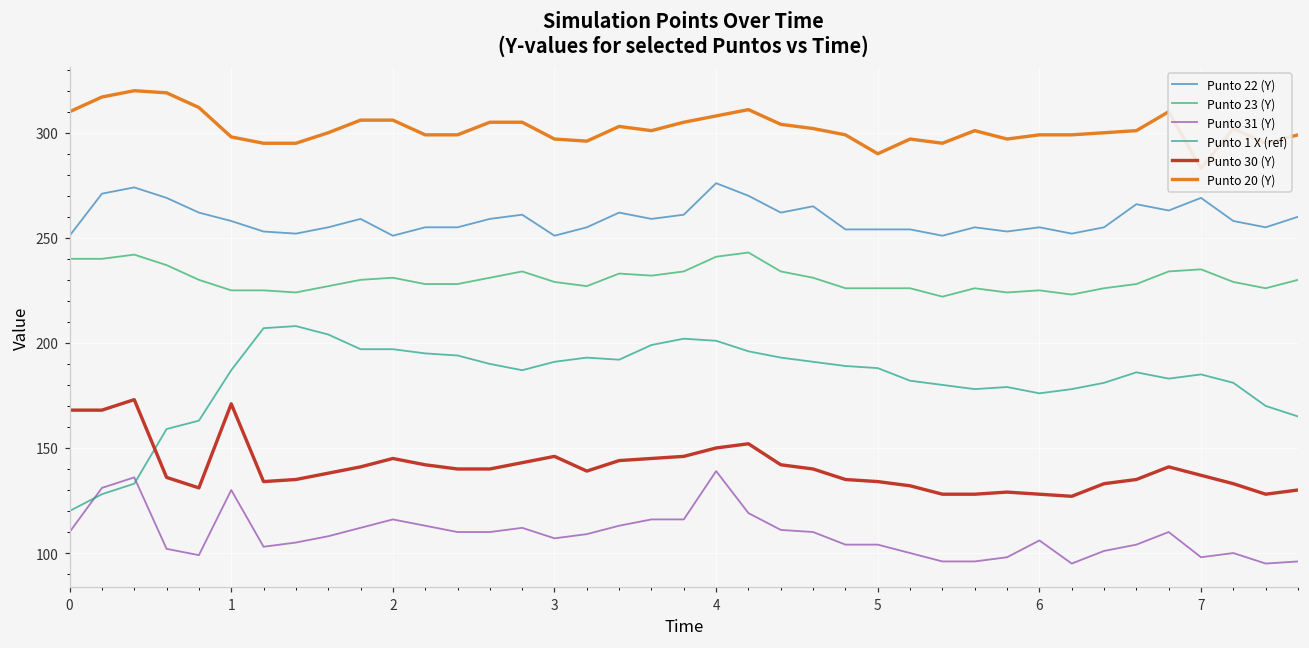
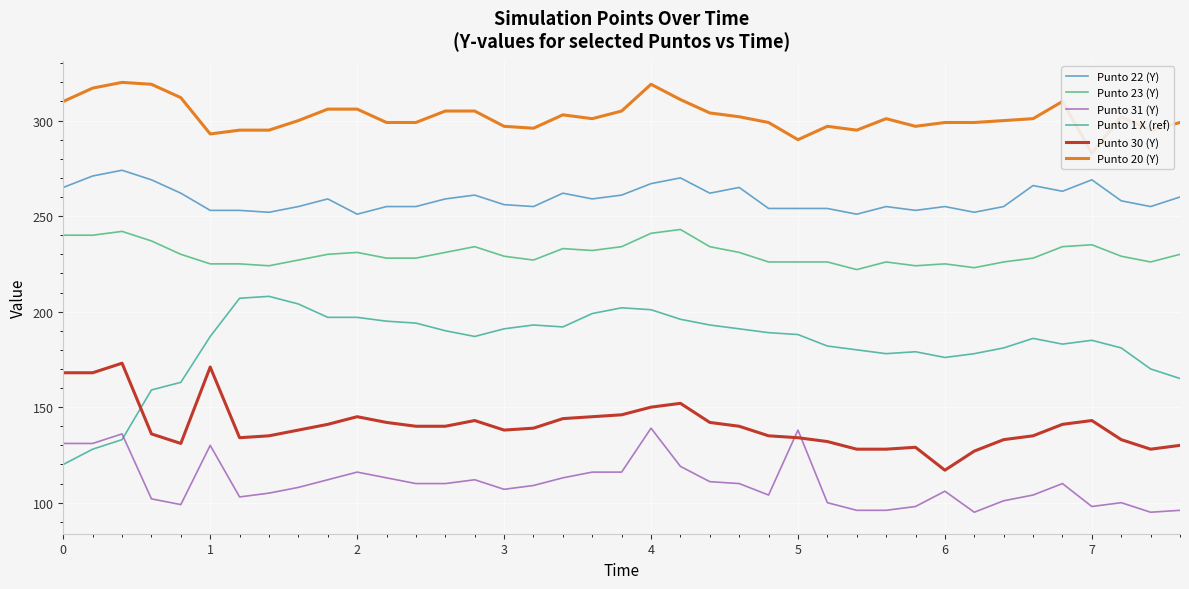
Punto 22 (Y), 0: 251 -> 265
Punto 31 (Y), 0: 110 -> 131
Punto 22 (Y), 1: 258 -> 253
Punto 20 (Y), 1: 298 -> 293
Punto 22 (Y), 3: 251 -> 256
Punto 30 (Y), 3: 146 -> 138
Punto 22 (Y), 4: 276 -> 267
Punto 20 (Y), 4: 308 -> 319
Punto 31 (Y), 5: 104 -> 138
Punto 30 (Y), 6: 128 -> 117
Punto 30 (Y), 7: 137 -> 143
